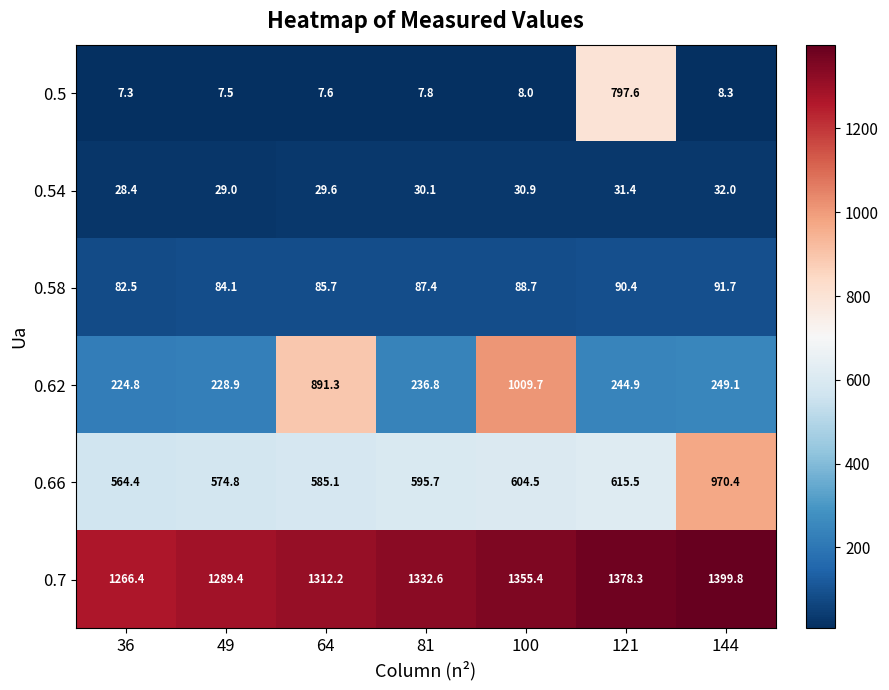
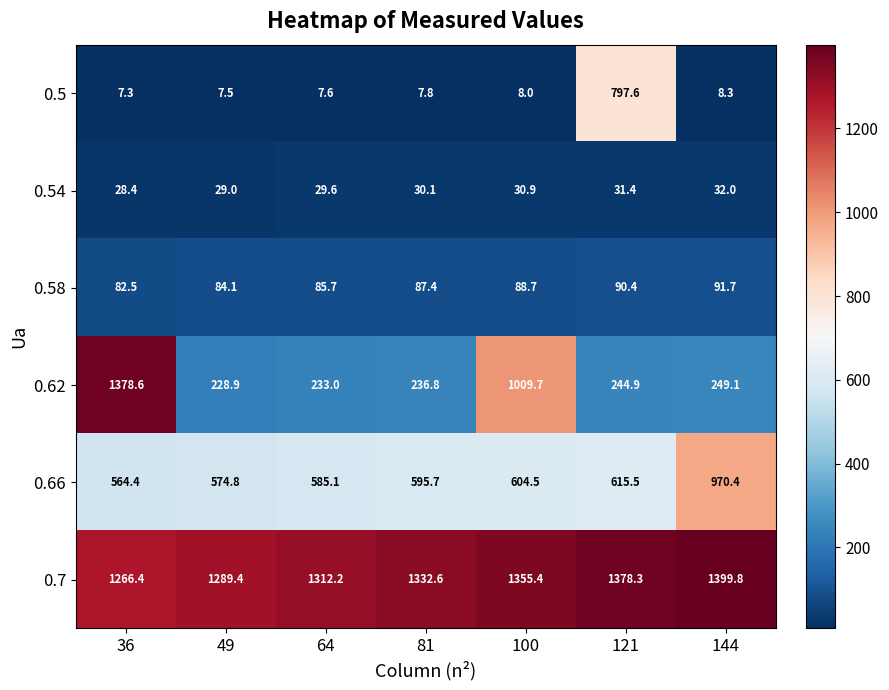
0.62, 36: 224.8 -> 1378.6
0.62, 64: 891.3 -> 233.0
